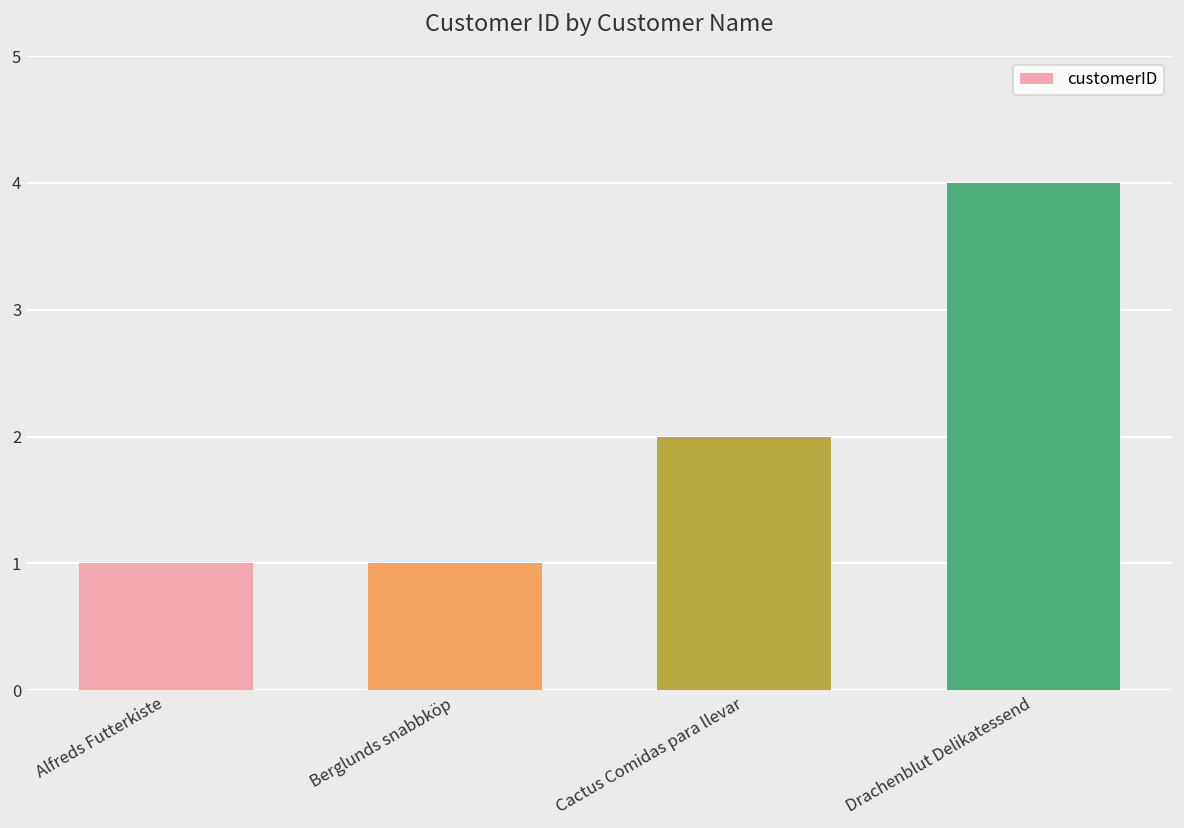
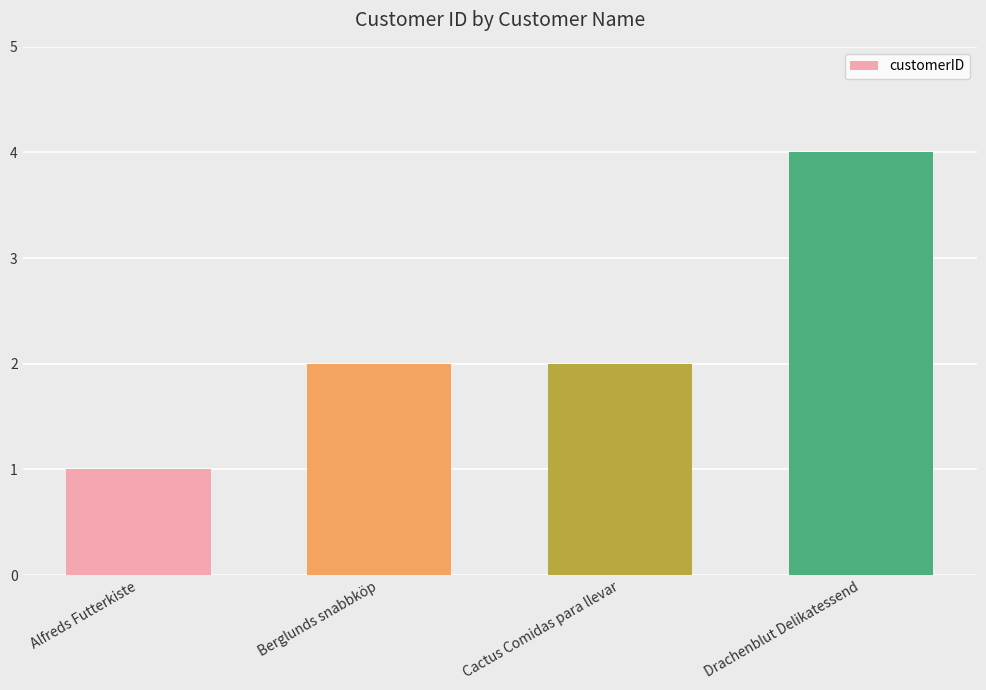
Berglunds snabbköp: 1 -> 2
